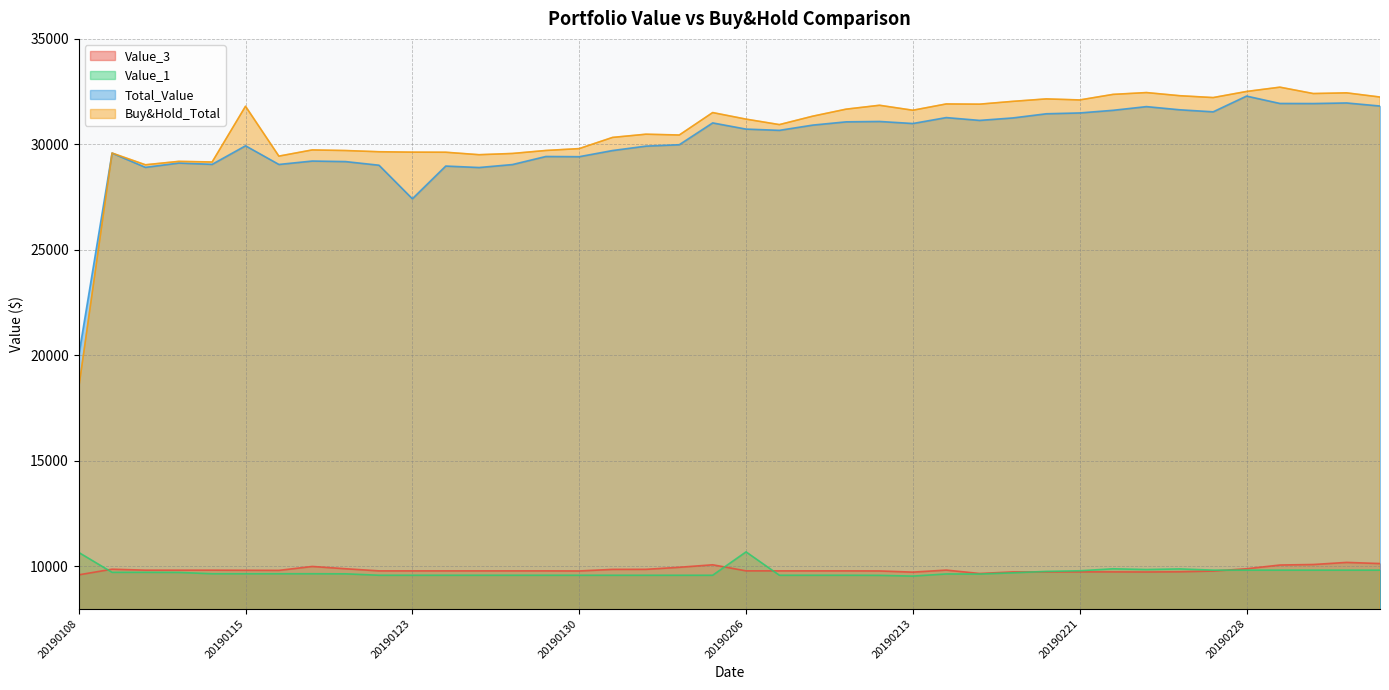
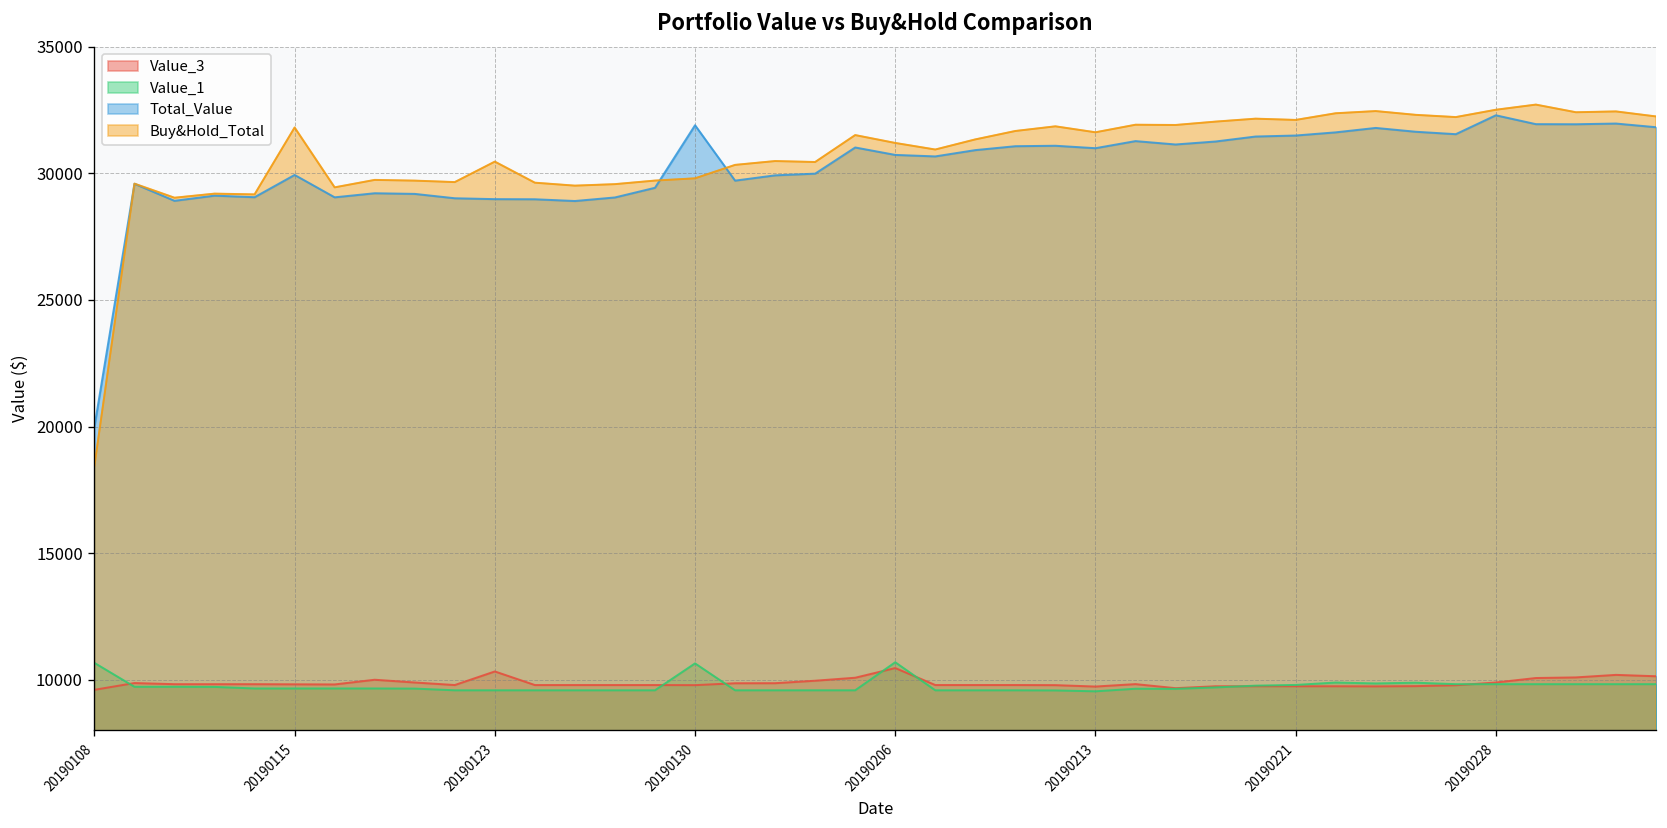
Value_3, 20190123: 9800 -> 10300
Total_Value, 20190123: 27400 -> 29000
Buy&Hold_Total, 20190123: 29600 -> 30500
Value_1, 20190130: 9600 -> 10600
Total_Value, 20190130: 29400 -> 31900
Value_3, 20190206: 9800 -> 10500
